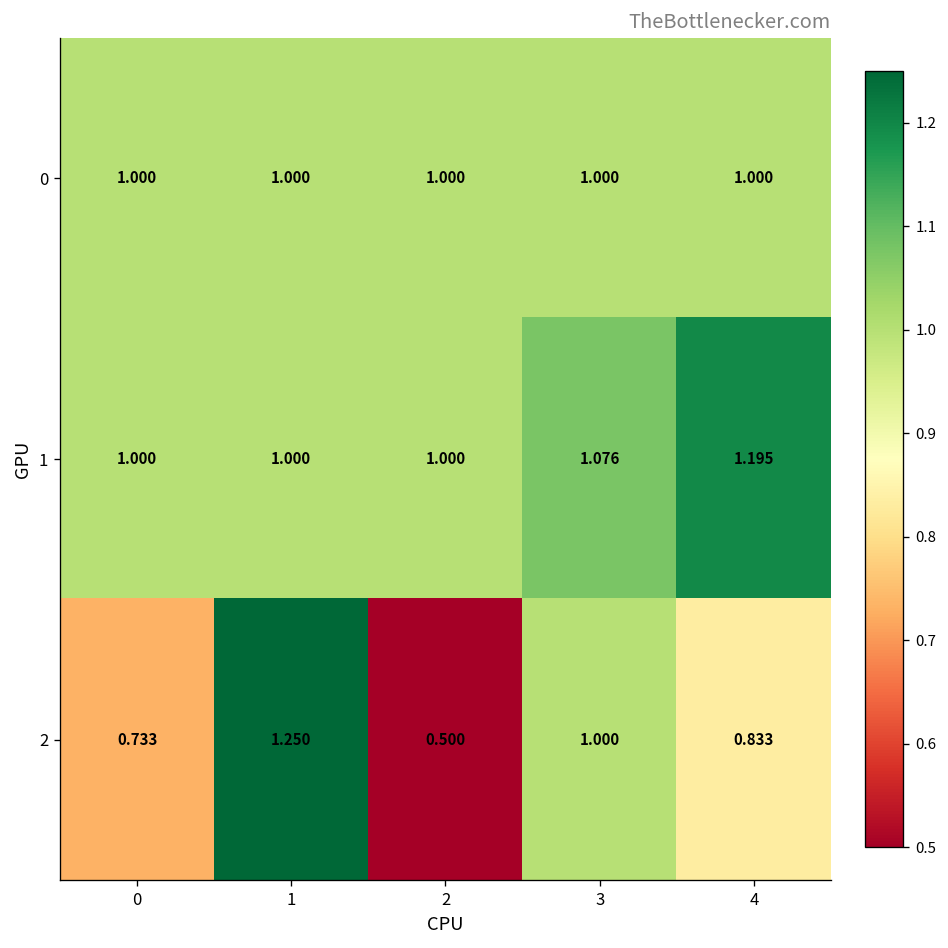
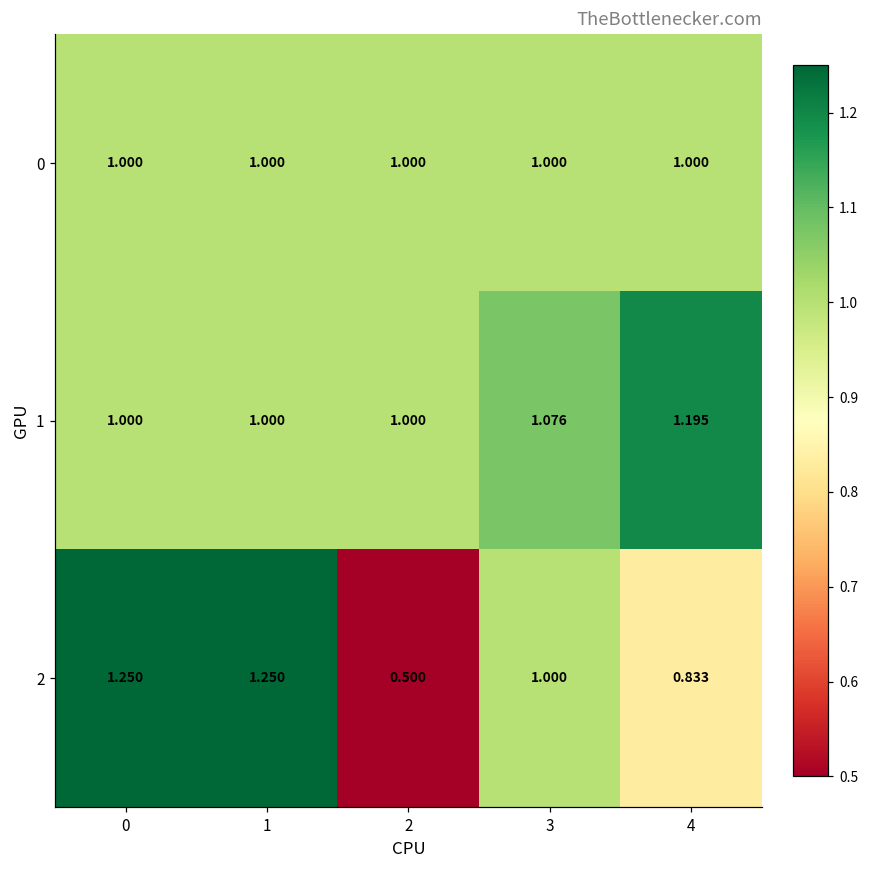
2, 0: 0.733 -> 1.250
